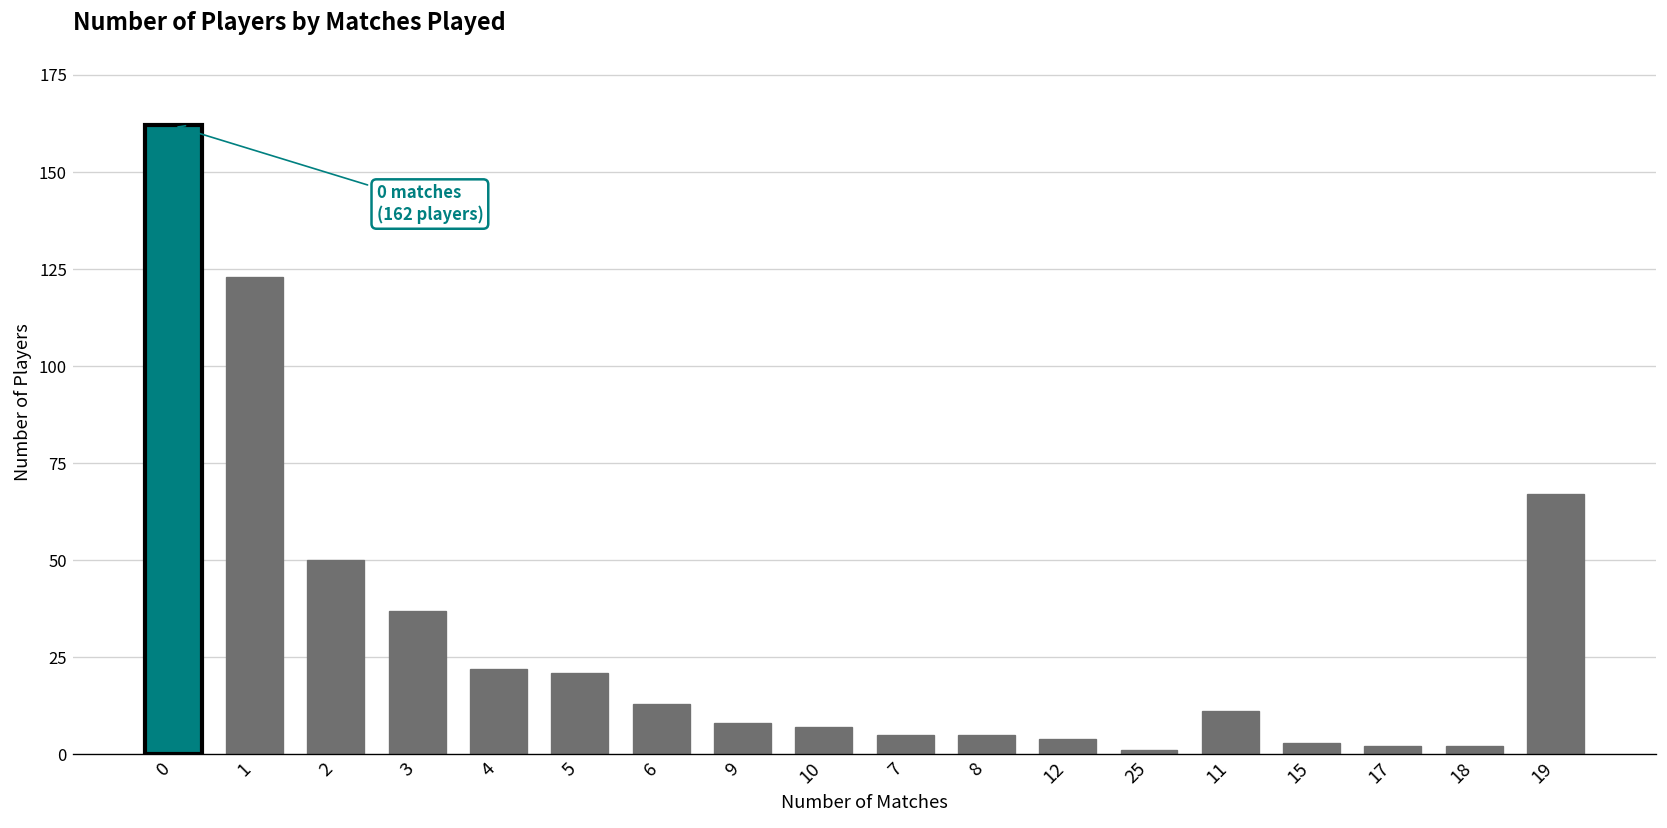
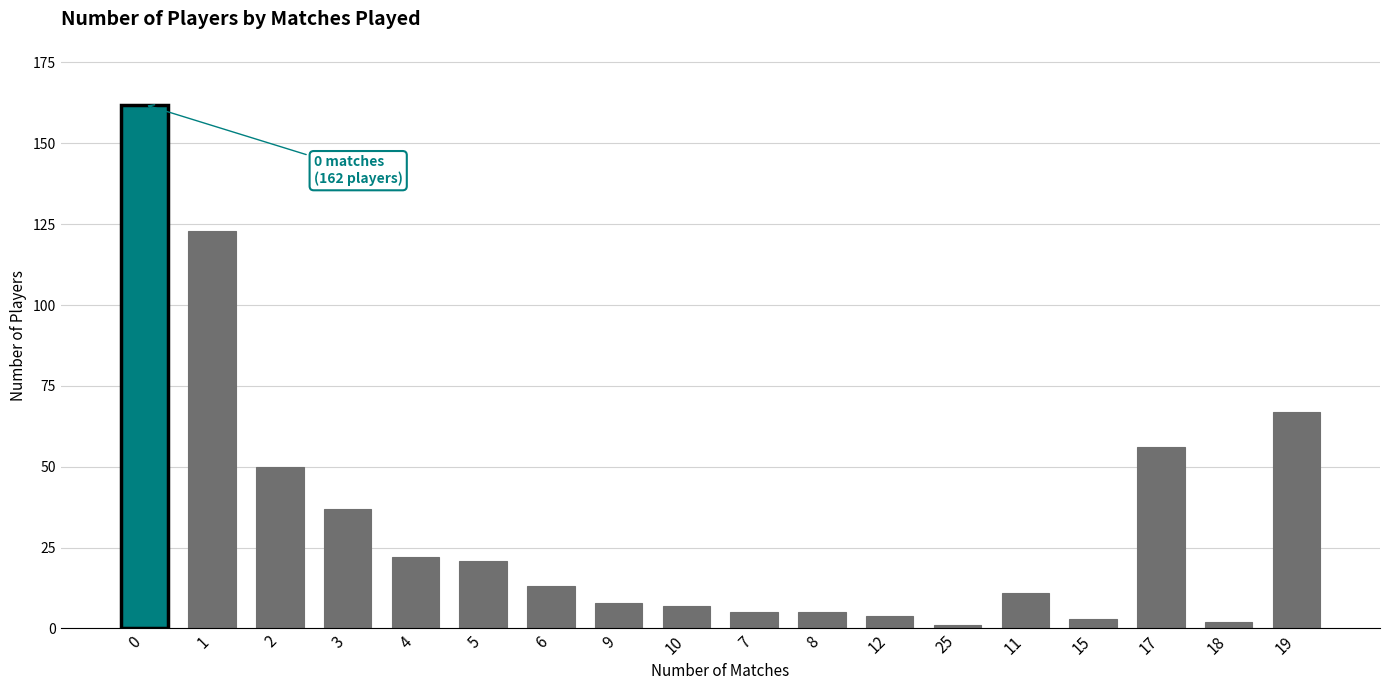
17: 2 -> 56
